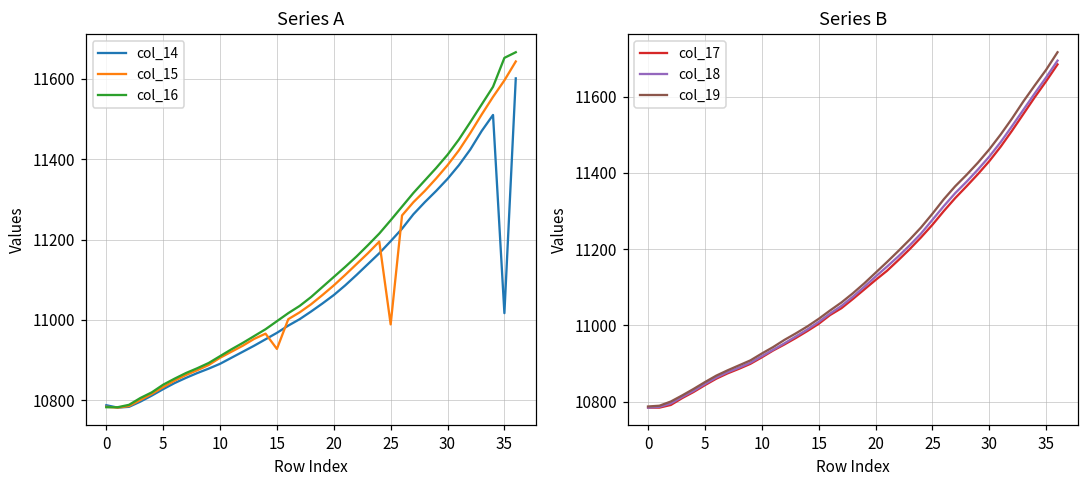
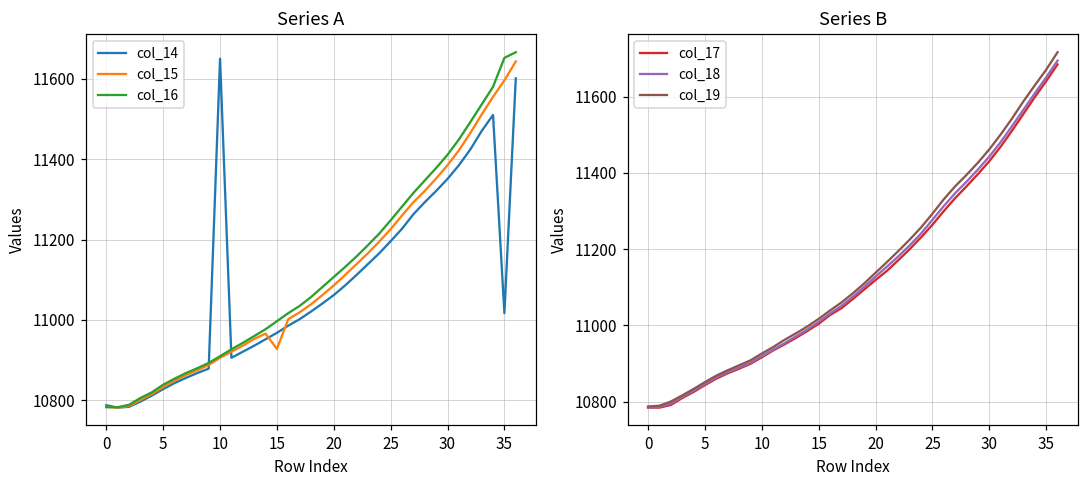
Series A, col_14, 10: 10890 -> 11650
Series A, col_15, 25: 10990 -> 11230
